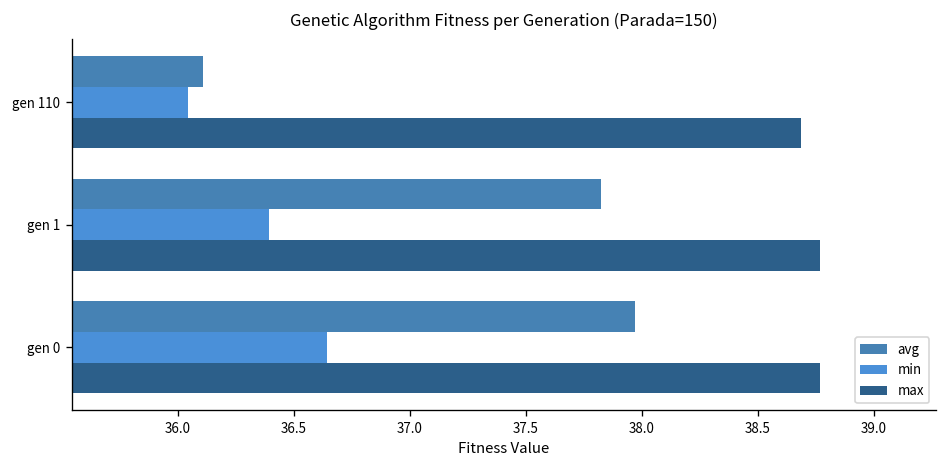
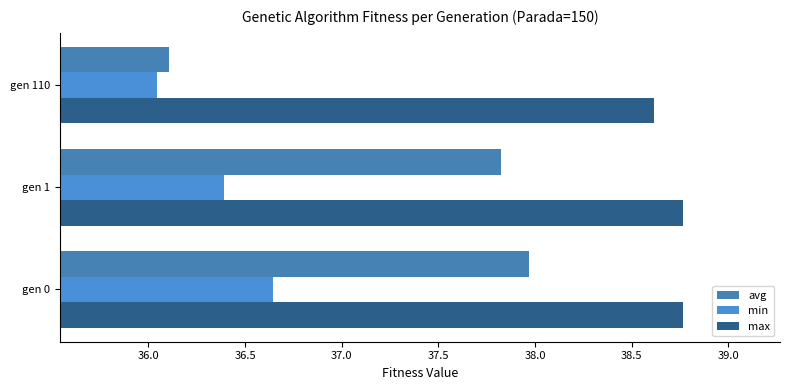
max, gen 110: 38.68 -> 38.62
